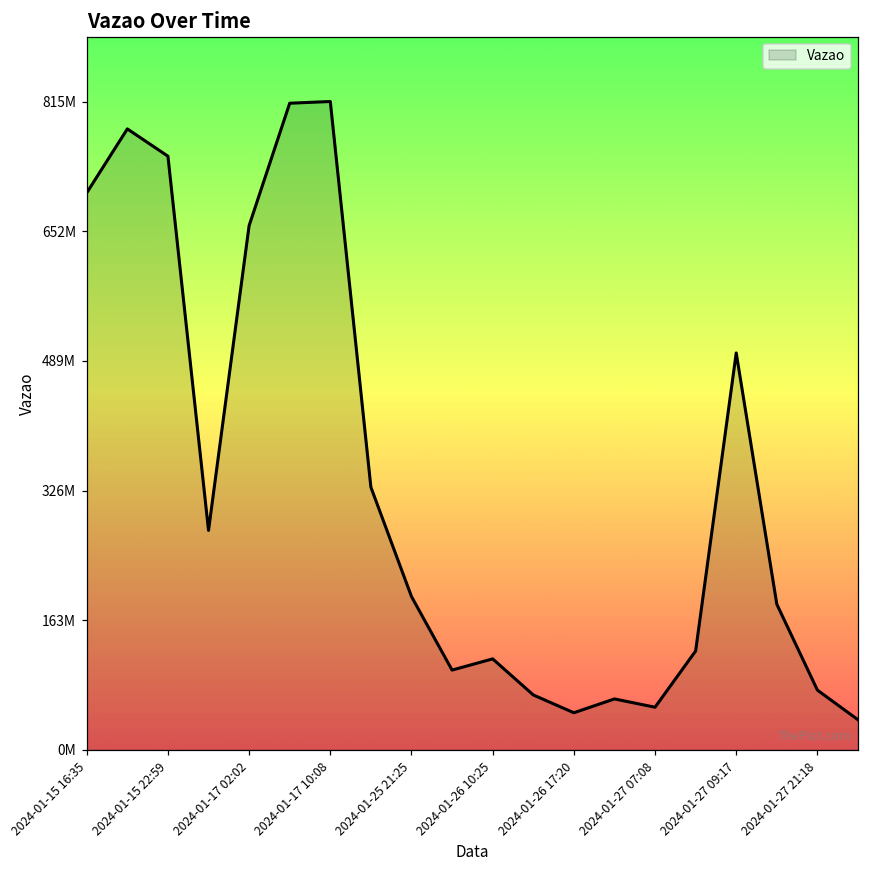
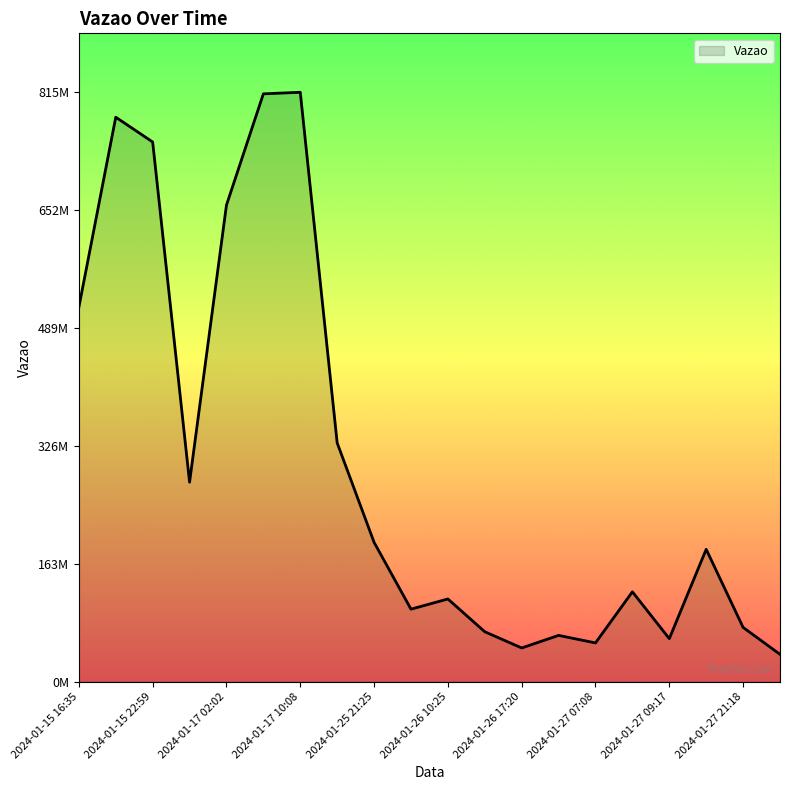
2024-01-15 16:35: 700000000 -> 520000000
2024-01-27 09:17: 500000000 -> 60000000
